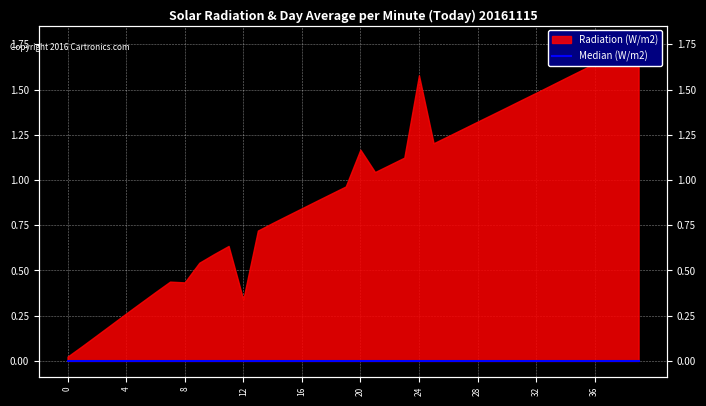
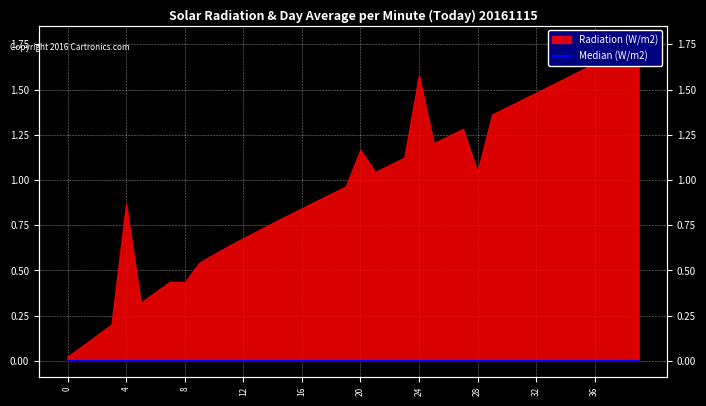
Radiation (W/m2), 4: 0.26 -> 0.87
Radiation (W/m2), 12: 0.34 -> 0.68
Radiation (W/m2), 28: 1.32 -> 1.05
